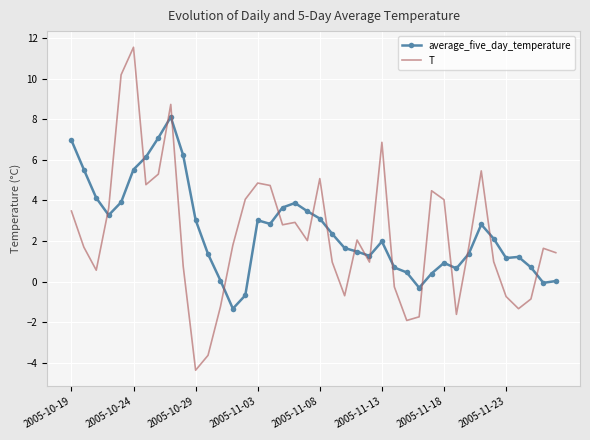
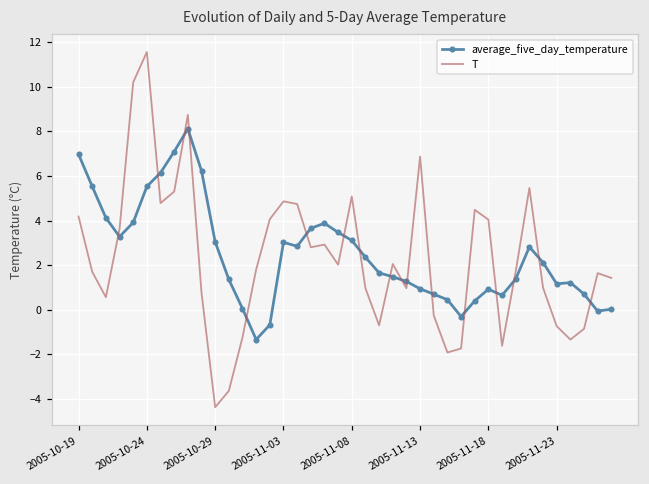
T, 2005-10-19: 3.5 -> 4.2
average_five_day_temperature, 2005-11-13: 2.0 -> 0.9
